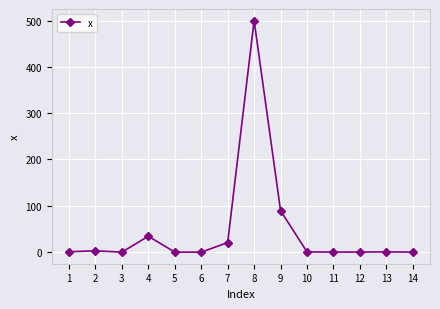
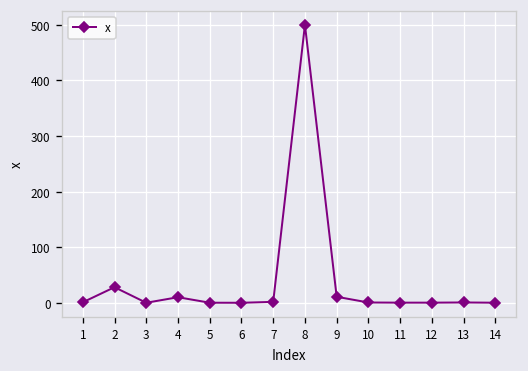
2: 0 -> 30
4: 30 -> 10
7: 20 -> 0
9: 90 -> 10
